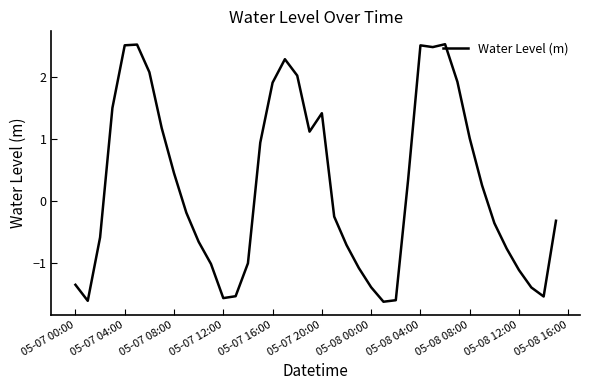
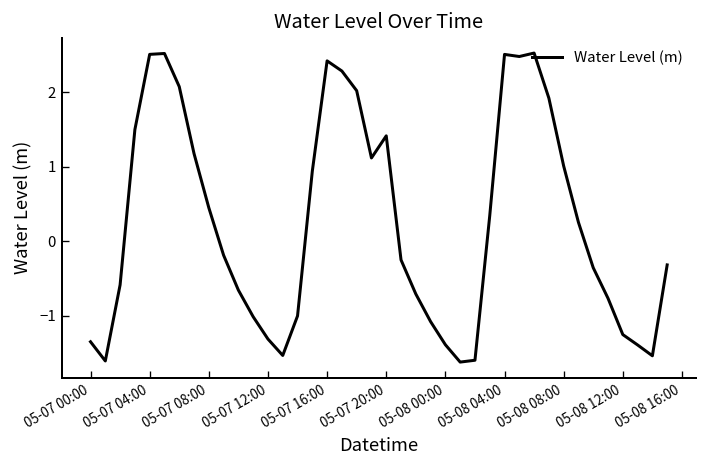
05-07 12:00: -1.6 -> -1.3
05-07 16:00: 1.9 -> 2.4
05-08 12:00: -1.1 -> -1.3
